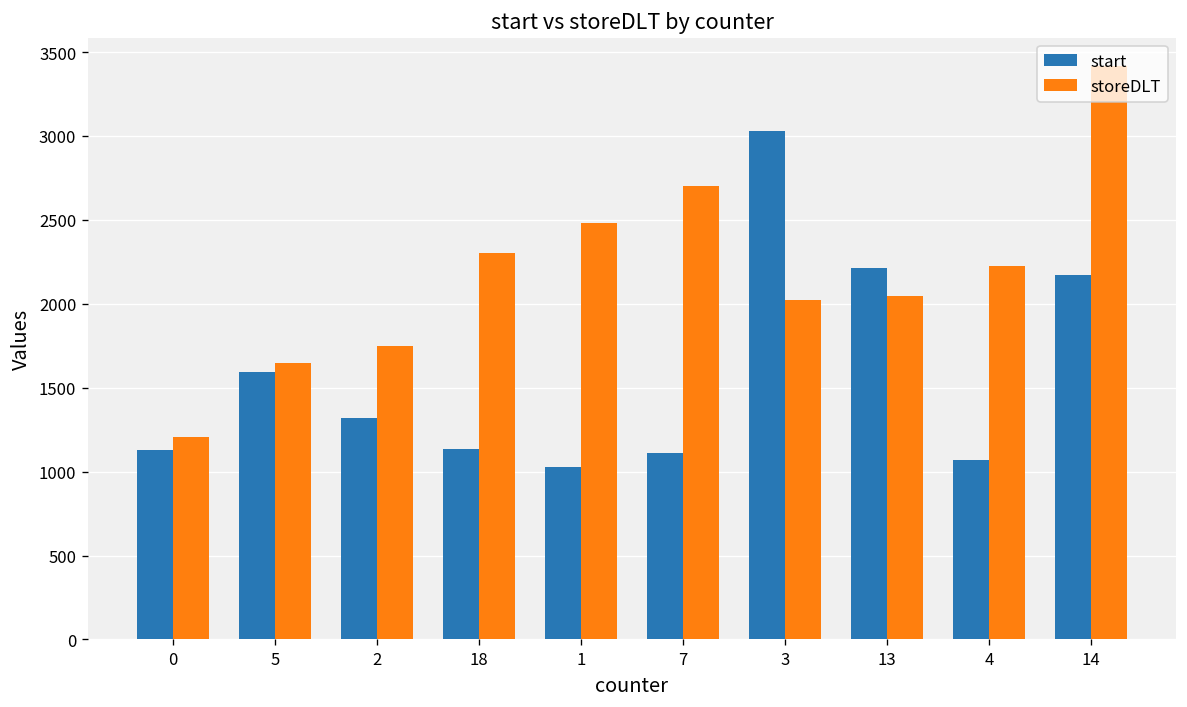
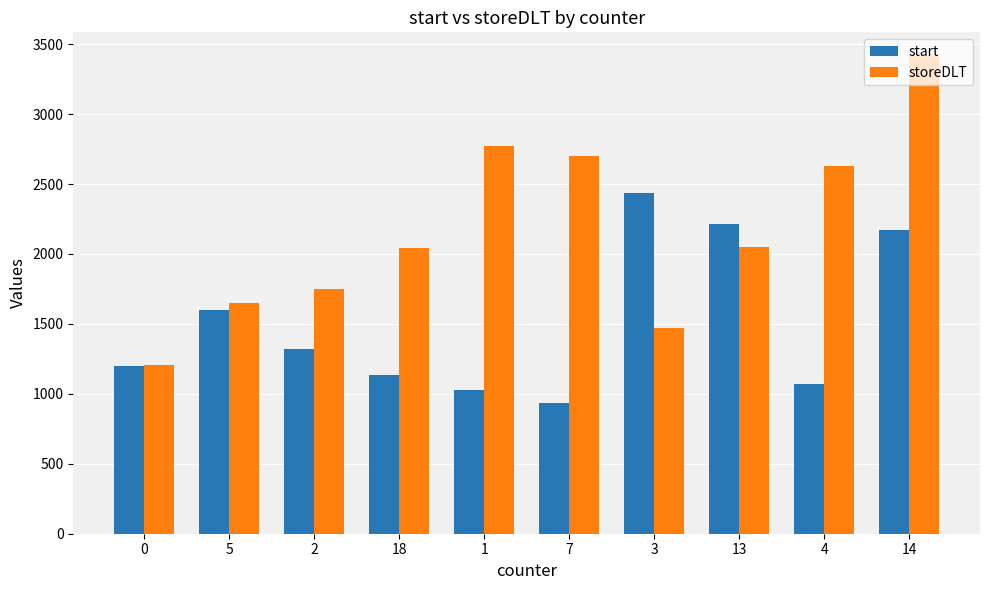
start, 0: 1130 -> 1200
storeDLT, 18: 2300 -> 2040
storeDLT, 1: 2480 -> 2770
start, 7: 1110 -> 940
start, 3: 3030 -> 2430
storeDLT, 3: 2020 -> 1470
storeDLT, 4: 2230 -> 2630
